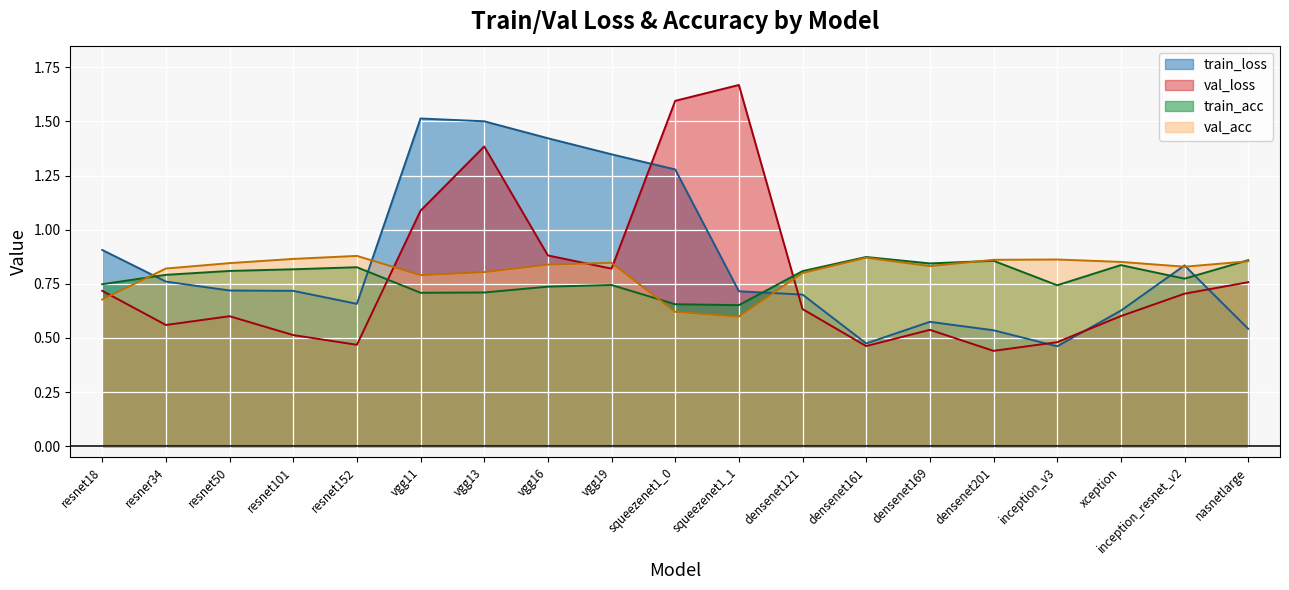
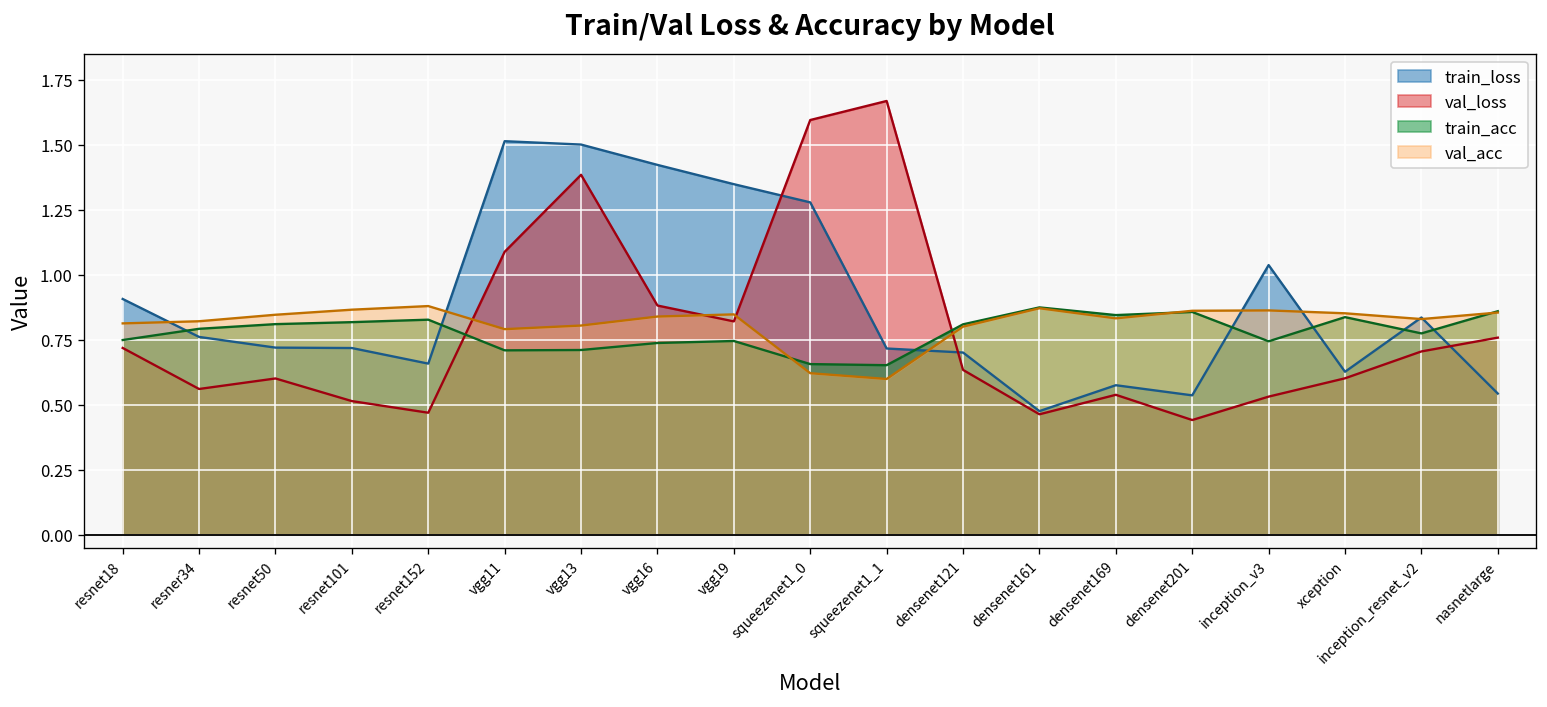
val_acc, resnet18: 0.68 -> 0.81
train_loss, inception_v3: 0.46 -> 1.04
val_loss, inception_v3: 0.48 -> 0.53
